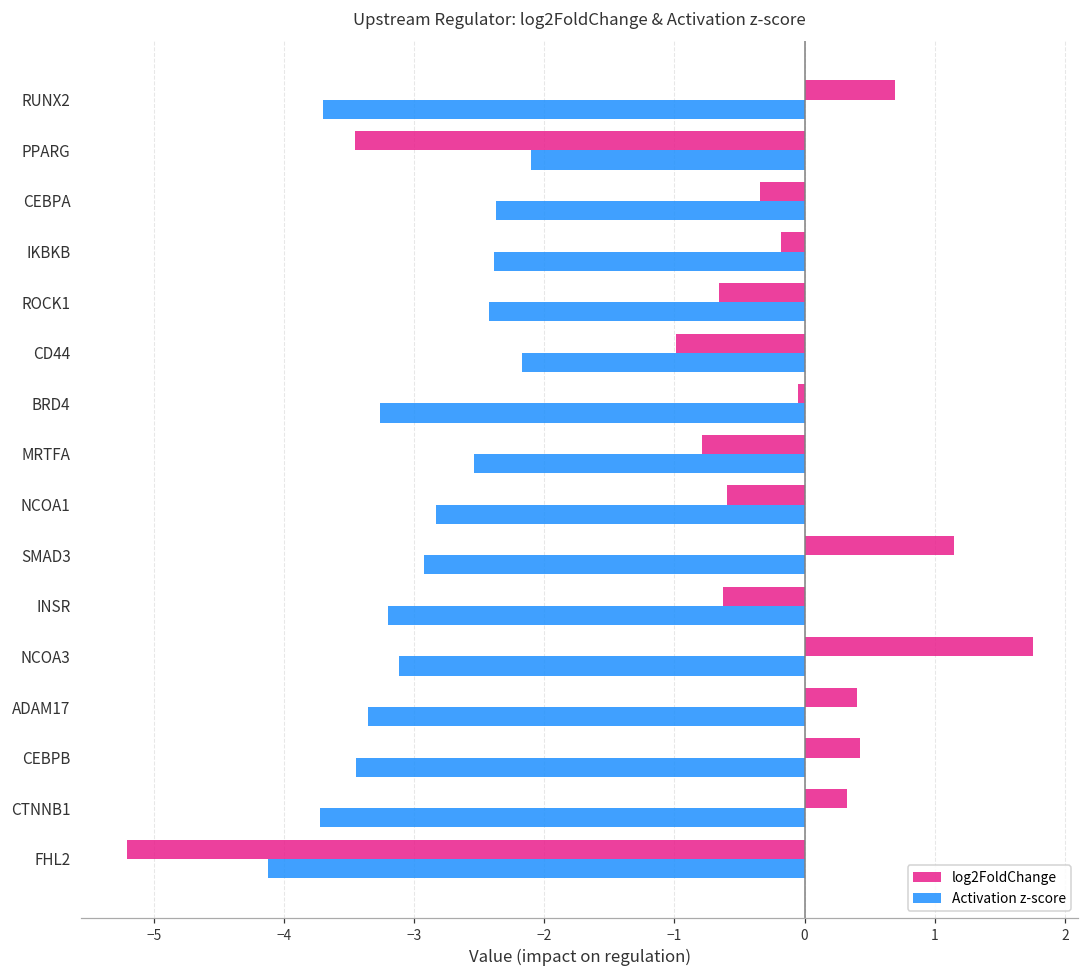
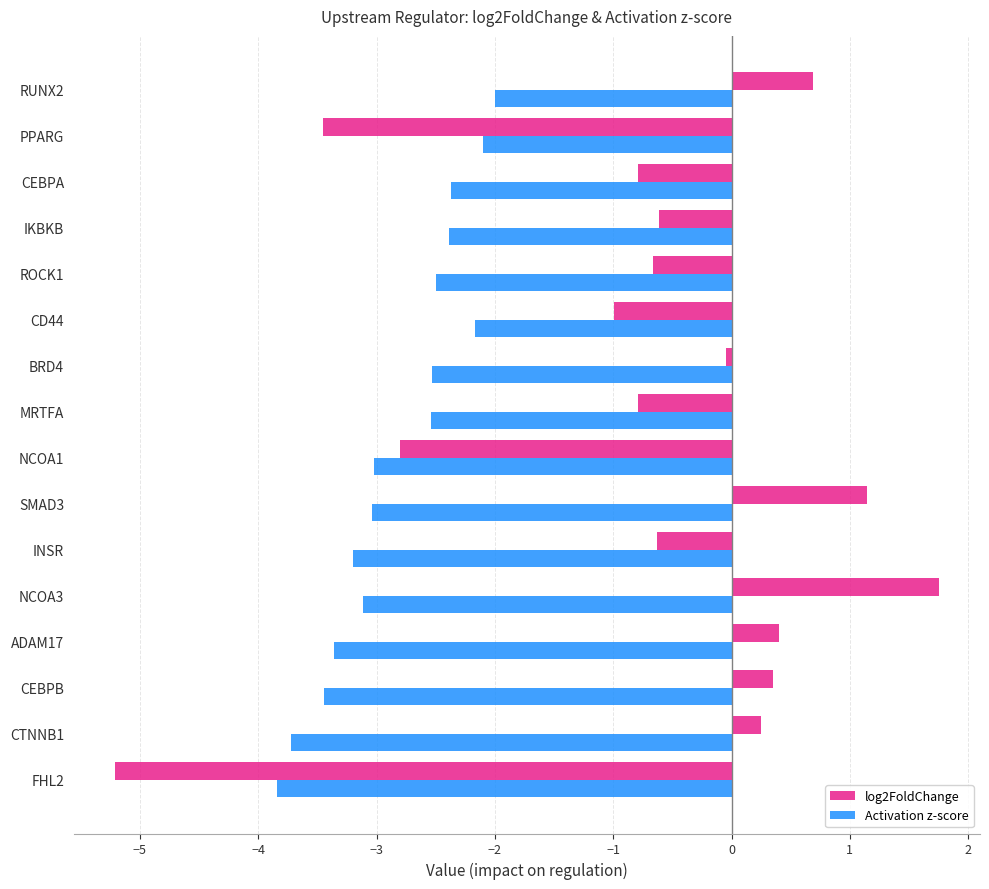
Activation z-score, RUNX2: -3.7 -> -2.0
log2FoldChange, CEBPA: -0.35 -> -0.79
log2FoldChange, IKBKB: -0.18 -> -0.61
Activation z-score, ROCK1: -2.43 -> -2.50
Activation z-score, BRD4: -3.26 -> -2.53
log2FoldChange, NCOA1: -0.60 -> -2.80
Activation z-score, NCOA1: -2.83 -> -3.02
Activation z-score, SMAD3: -2.92 -> -3.04
log2FoldChange, CEBPB: 0.42 -> 0.35
log2FoldChange, CTNNB1: 0.33 -> 0.24
Activation z-score, FHL2: -4.12 -> -3.85
